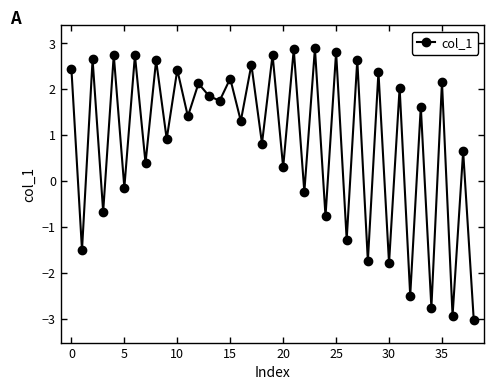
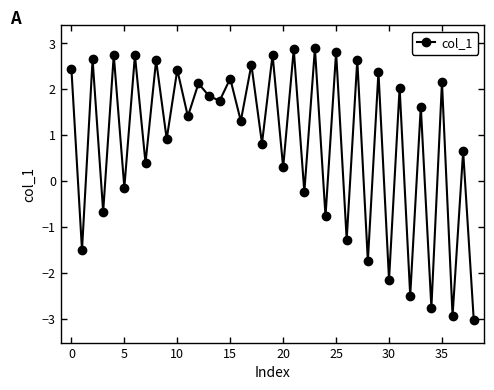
30: -1.8 -> -2.2
